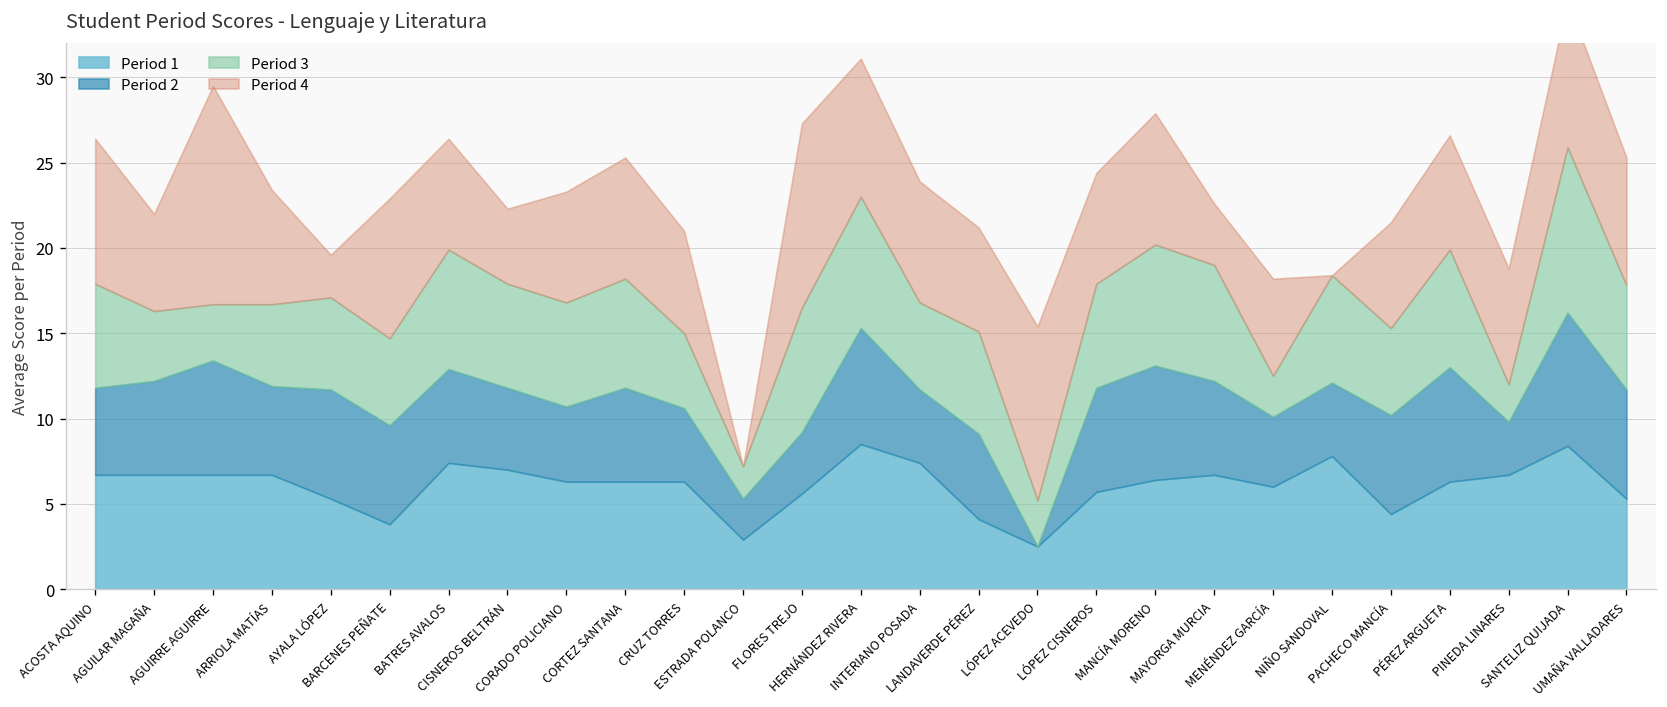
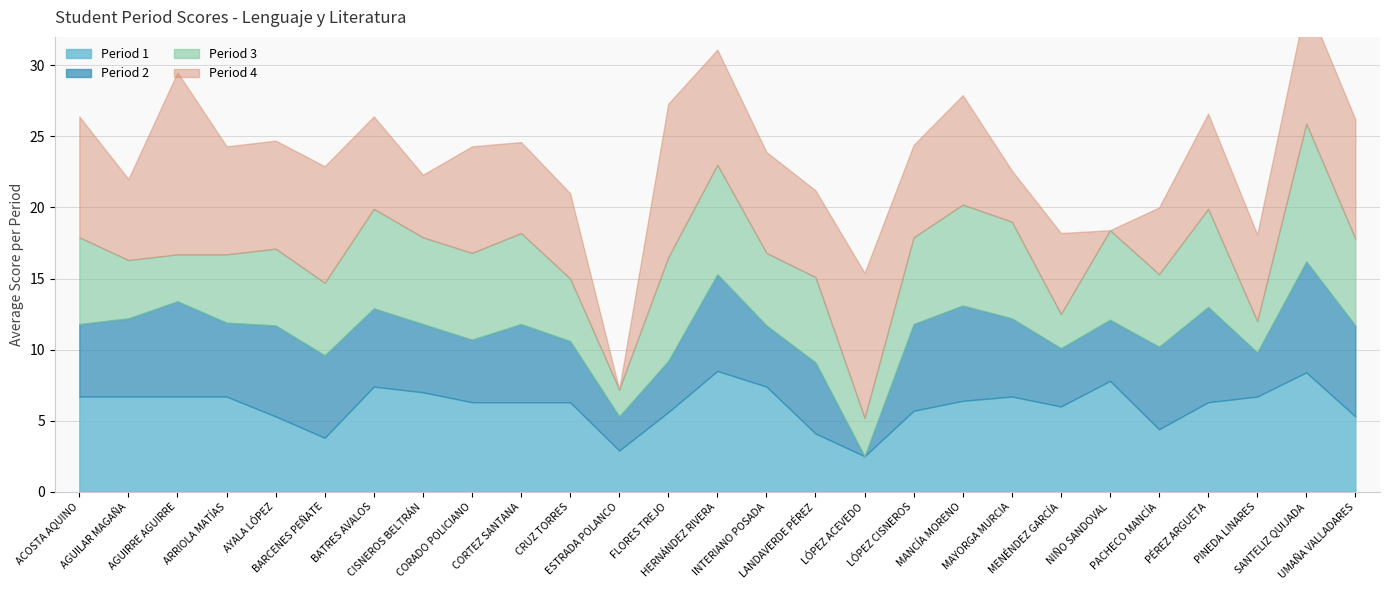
Period 4, ARRIOLA MATÍAS: 6.7 -> 7.6
Period 4, AYALA LÓPEZ: 2.5 -> 7.6
Period 4, CORADO POLICIANO: 6.5 -> 7.5
Period 4, CORTEZ SANTANA: 7.1 -> 6.4
Period 4, PACHECO MANCÍA: 6.2 -> 4.7
Period 4, PINEDA LINARES: 6.8 -> 6.1
Period 4, UMAÑA VALLADARES: 7.5 -> 8.4
